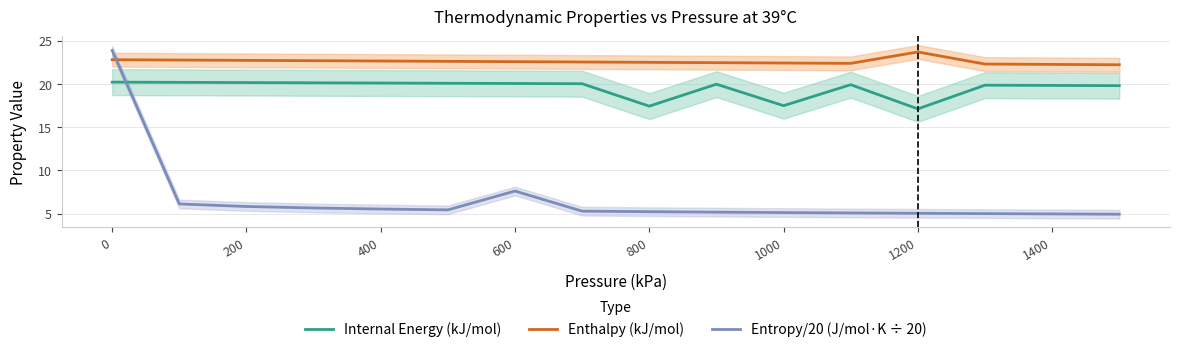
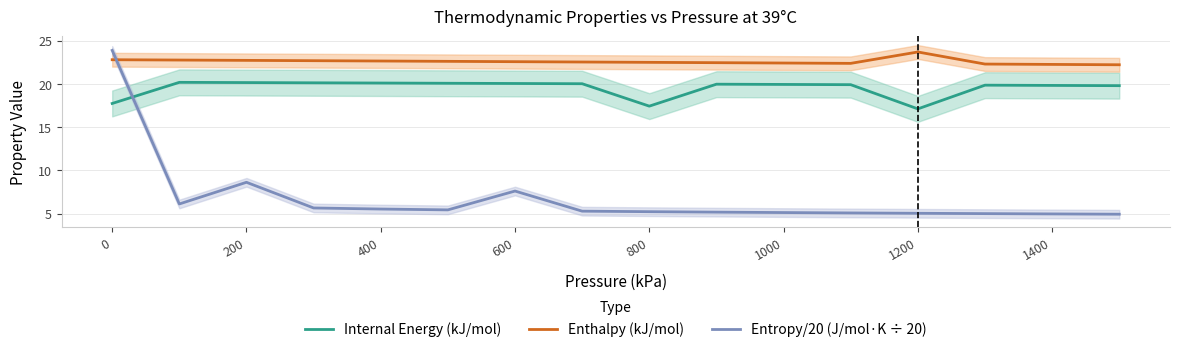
Internal Energy (kJ/mol), 0: 20 -> 18
Entropy/20 (J/mol·K ÷ 20), 200: 6 -> 9
Internal Energy (kJ/mol), 1000: 18 -> 20
